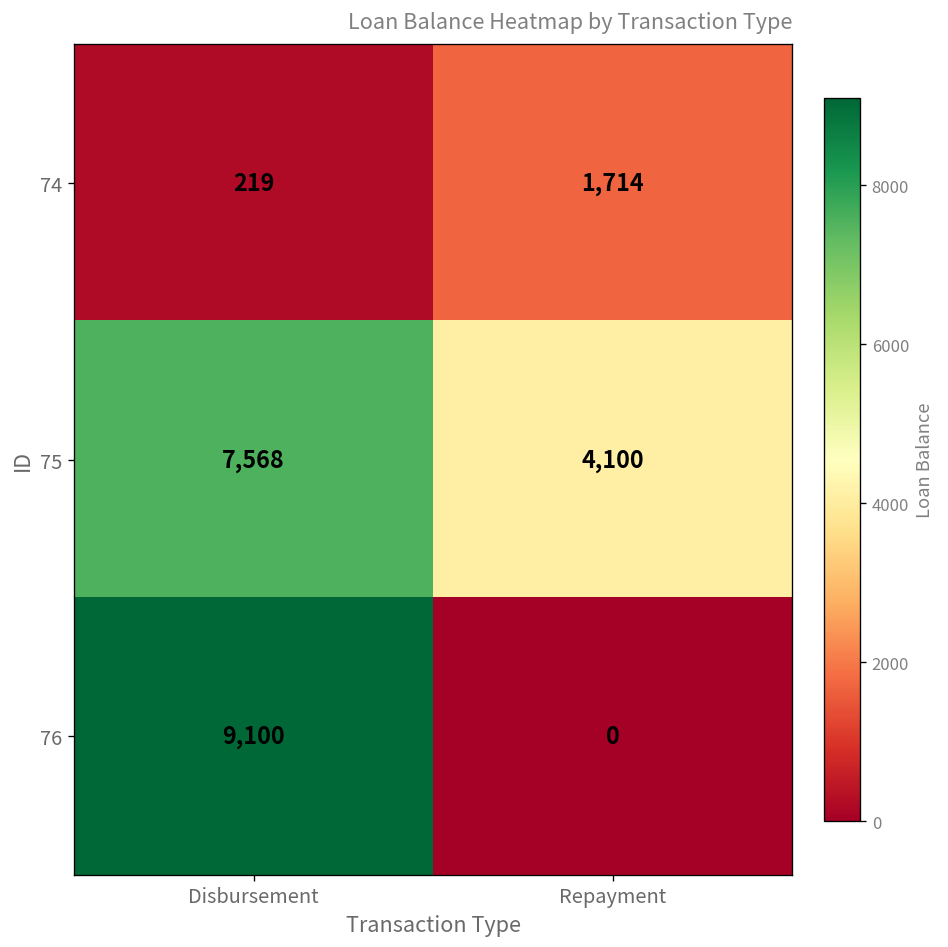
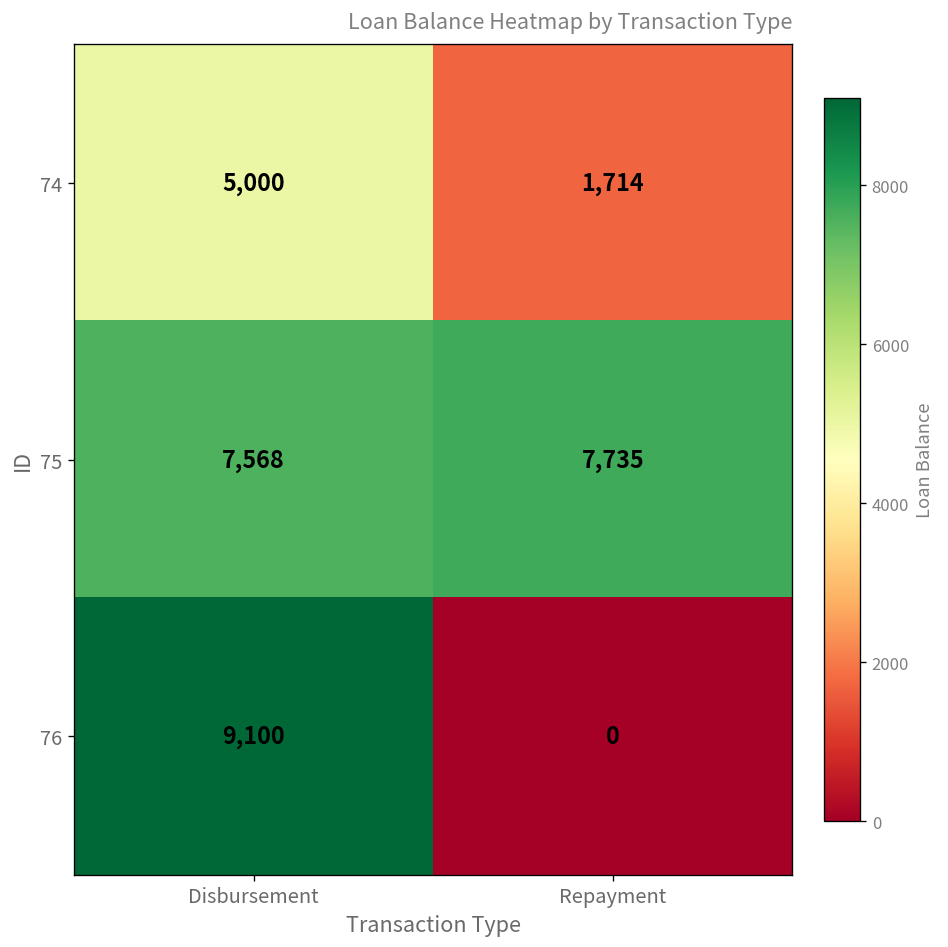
74, Disbursement: 219 -> 5,000
75, Repayment: 4,100 -> 7,735
